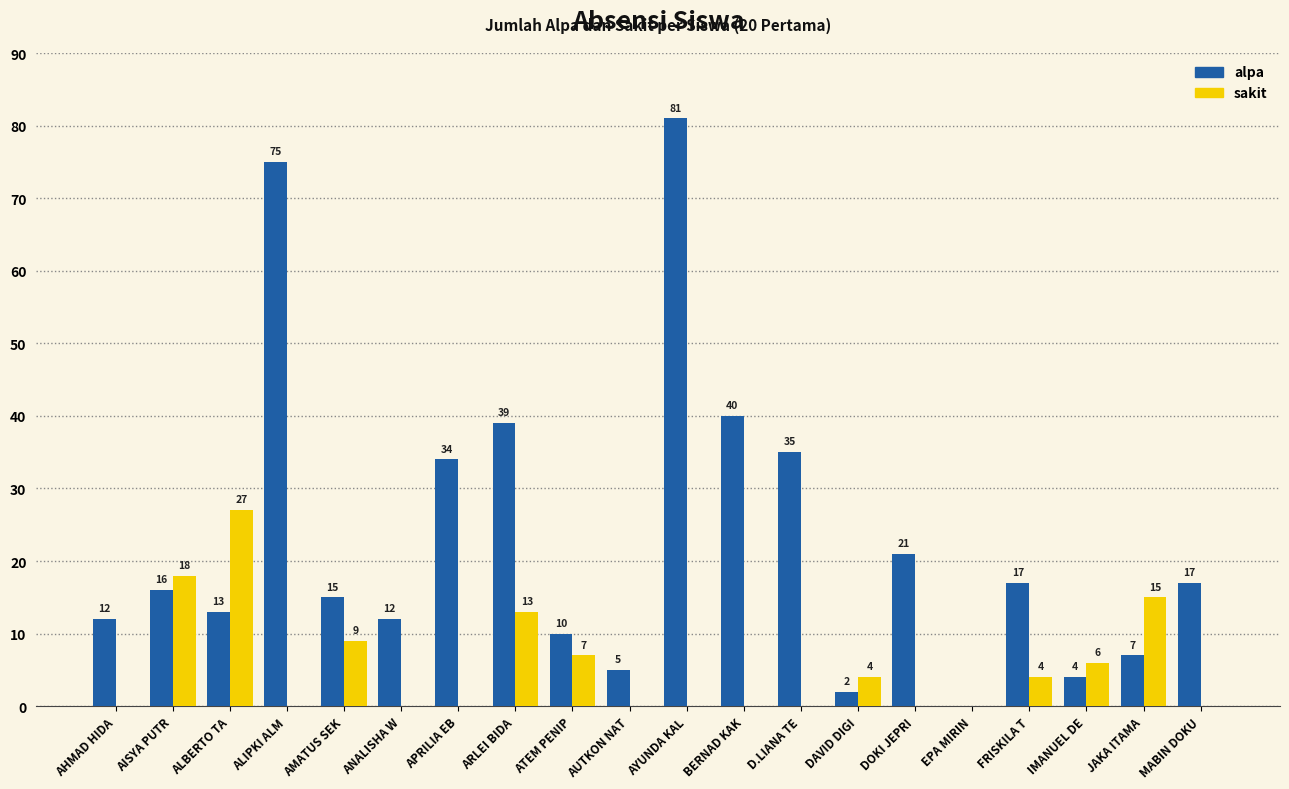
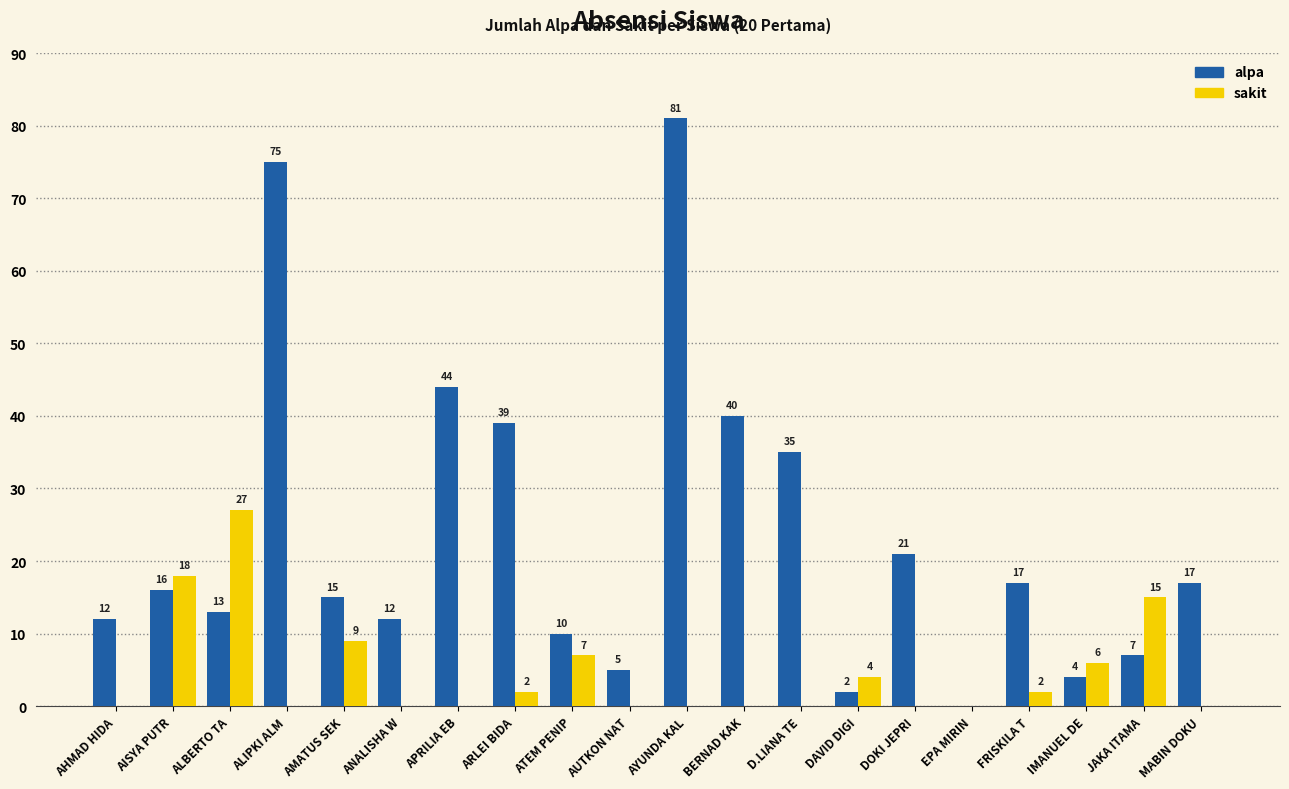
alpa, APRILIA EB: 34 -> 44
sakit, ARLEI BIDA: 13 -> 2
sakit, FRISKILA T: 4 -> 2
